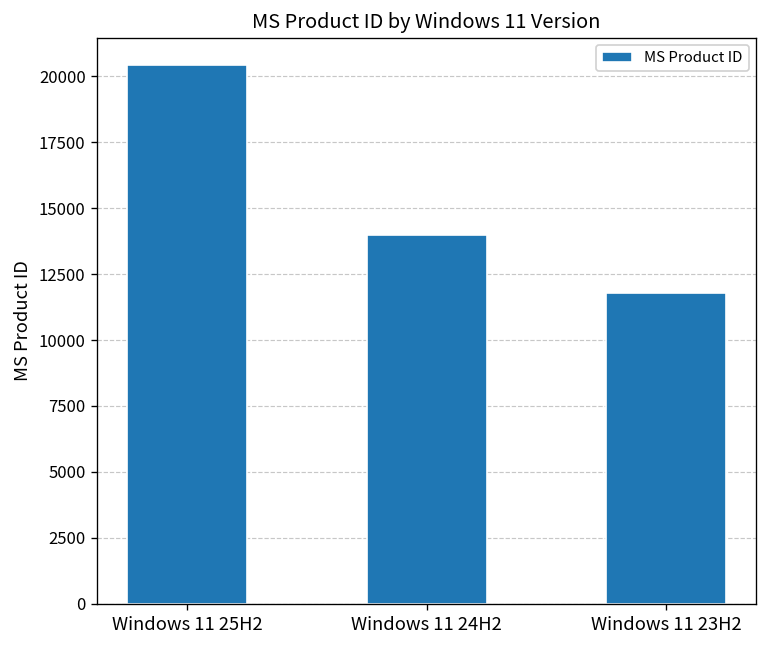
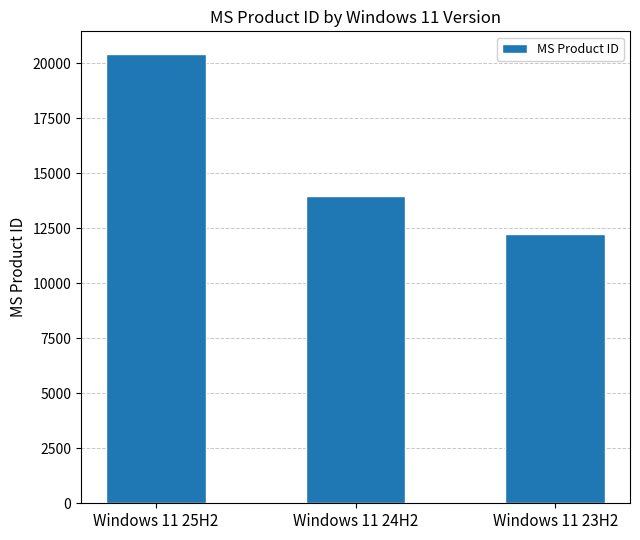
Windows 11 23H2: 11800 -> 12200
